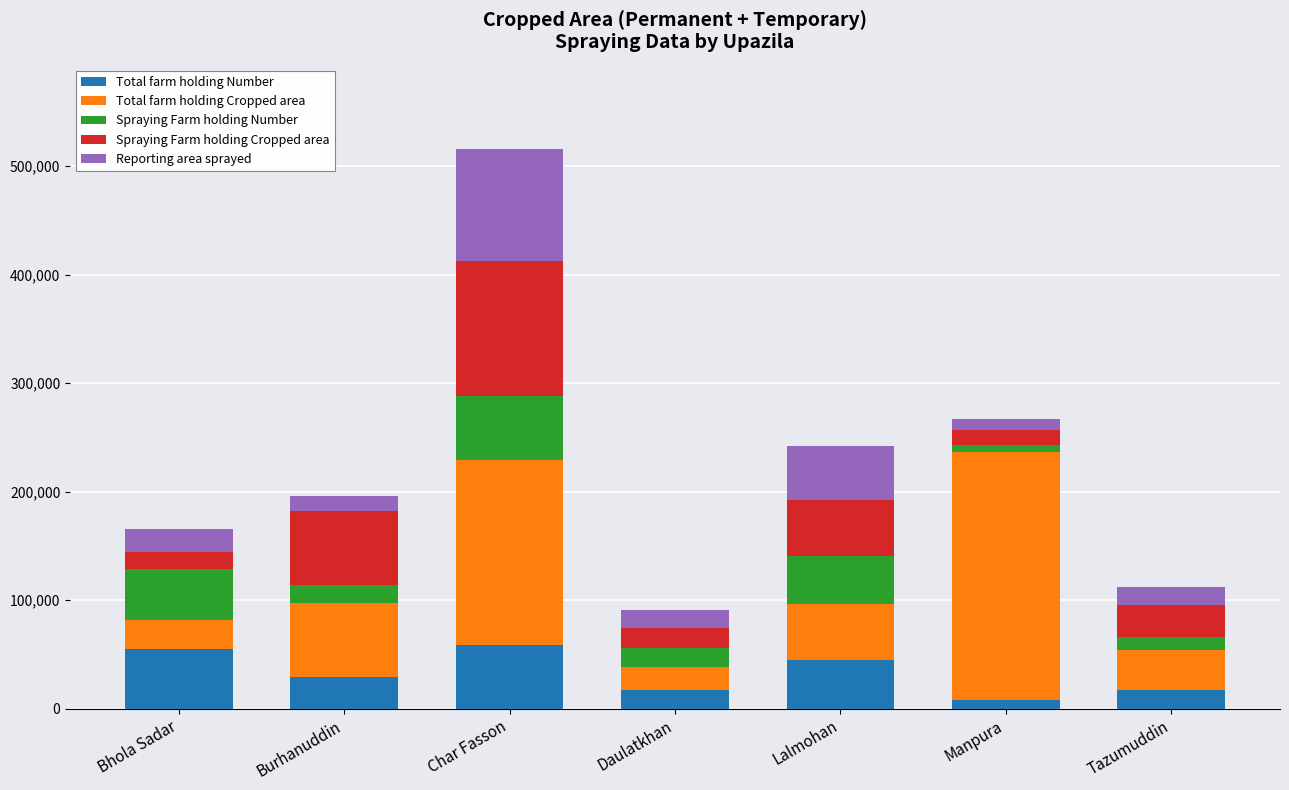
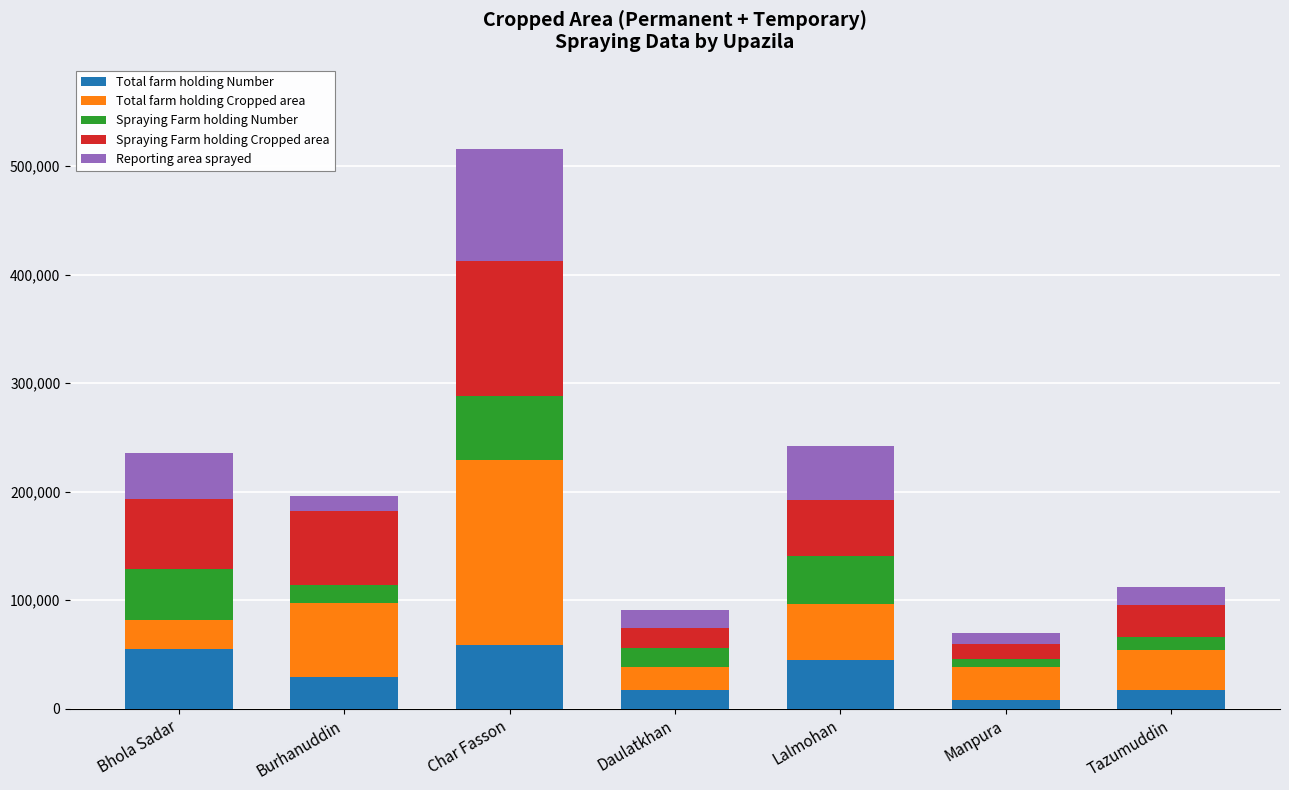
Spraying Farm holding Cropped area, Bhola Sadar: 16,000 -> 65,000
Reporting area sprayed, Bhola Sadar: 21,000 -> 42,000
Total farm holding Cropped area, Manpura: 228,000 -> 30,000
